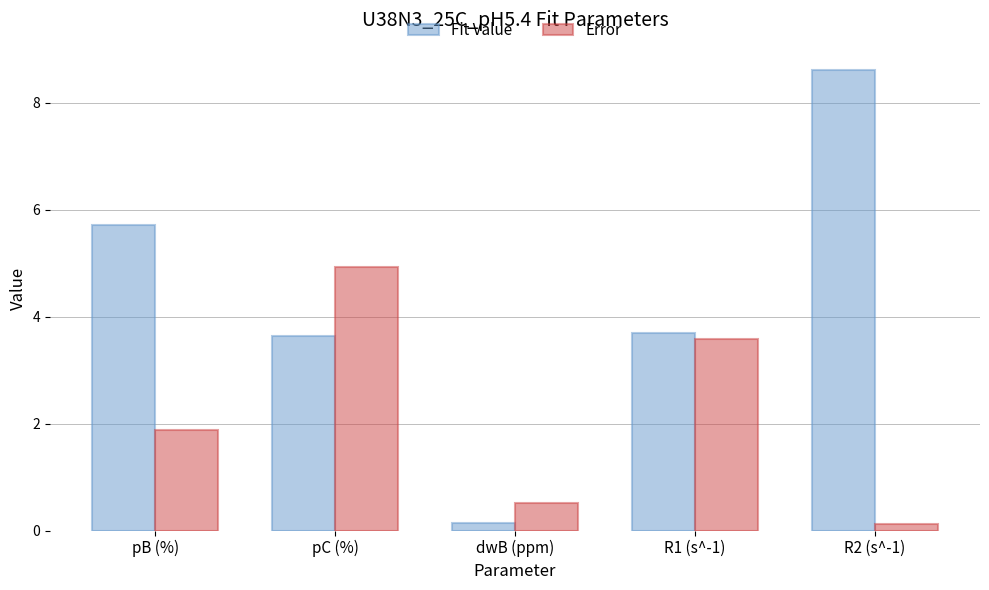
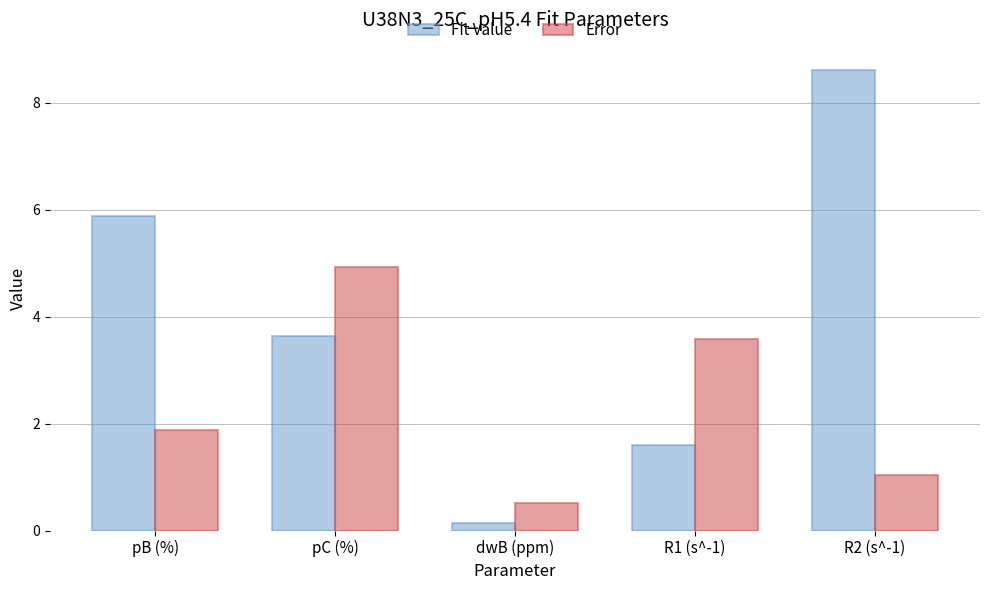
Fit Value, pB (%): 5.7 -> 5.9
Fit Value, R1 (s^-1): 3.7 -> 1.6
Error, R2 (s^-1): 0.1 -> 1.0
